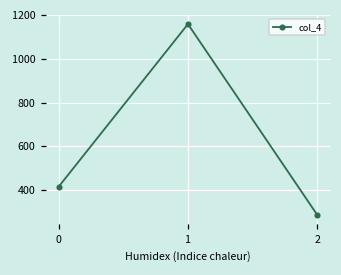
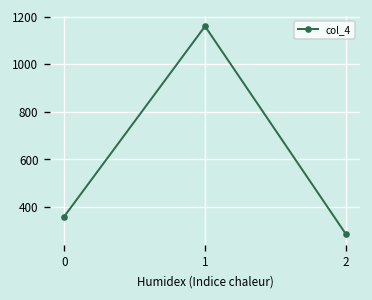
0: 420 -> 360
